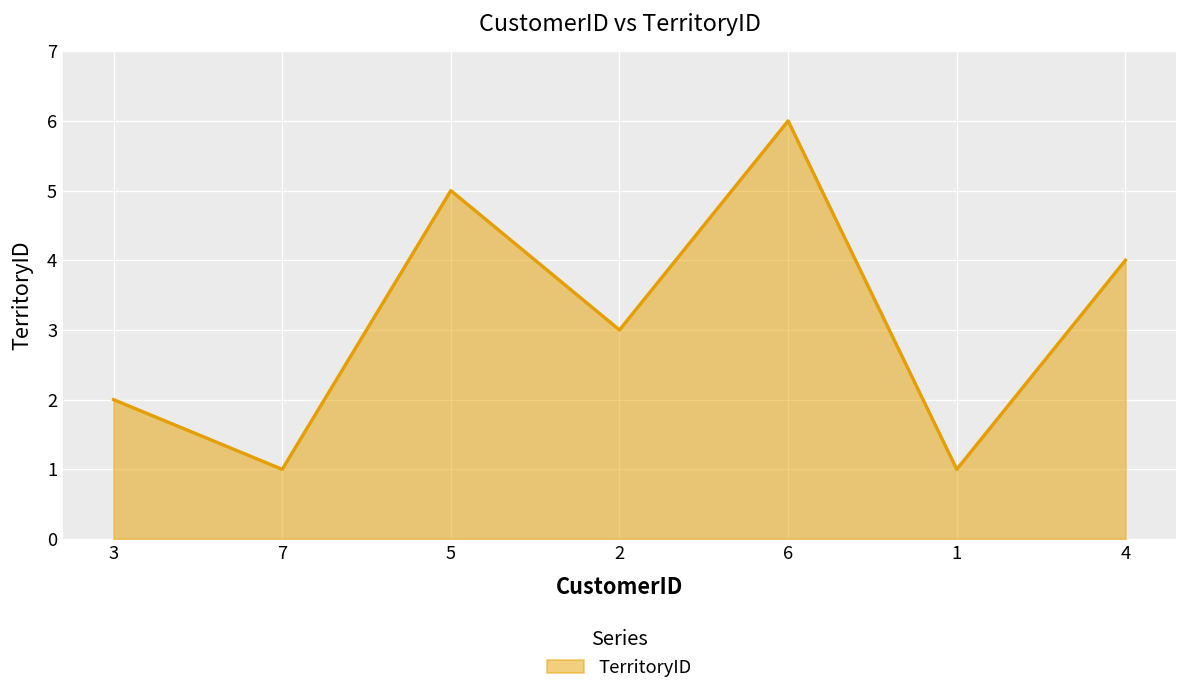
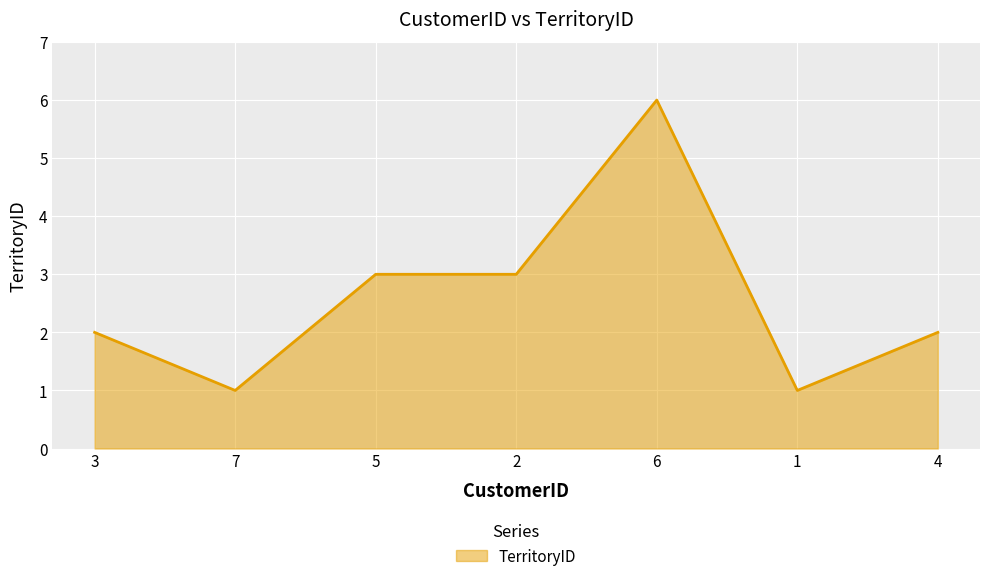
5: 5 -> 3
4: 4 -> 2
